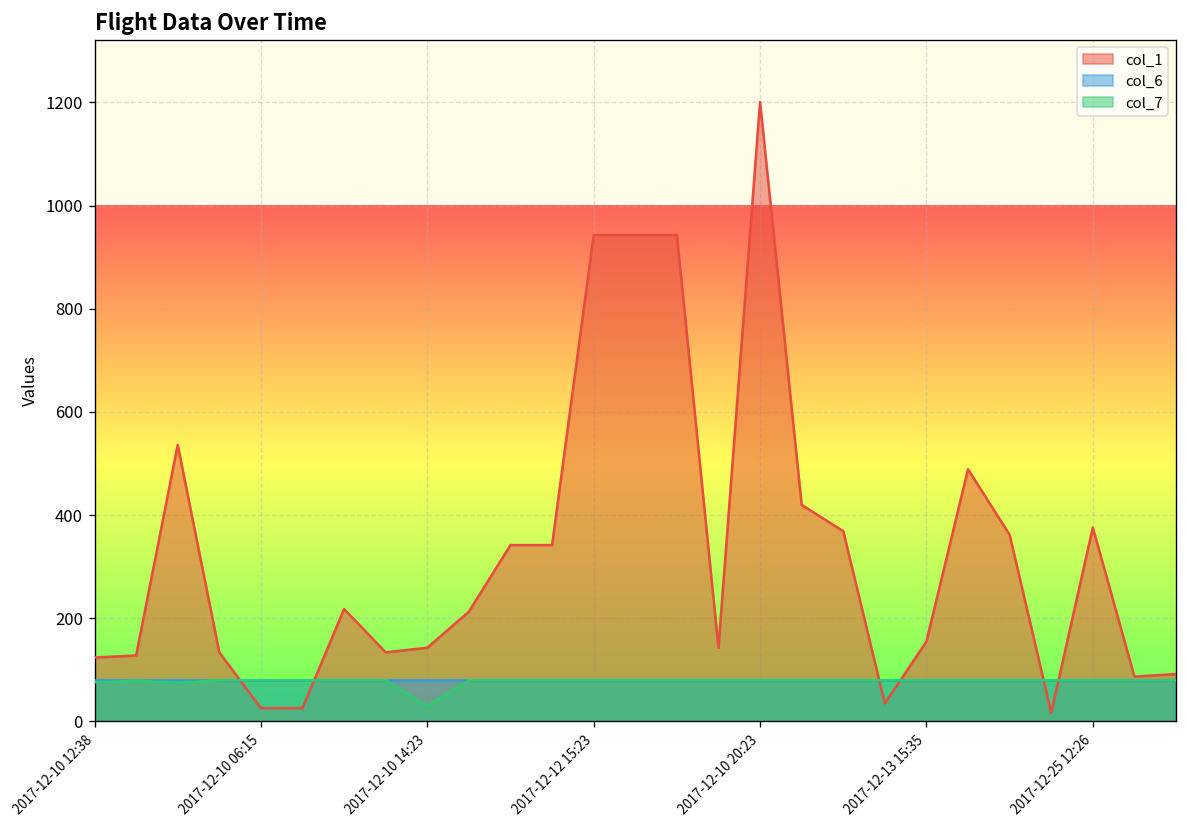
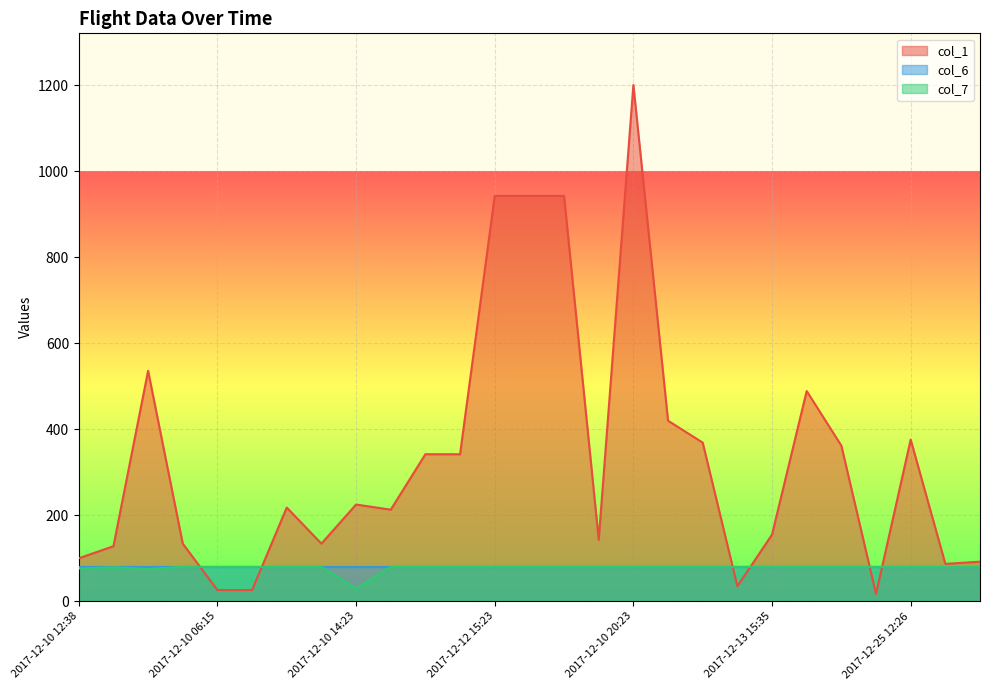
col_1, 2017-12-10 12:38: 120 -> 100
col_1, 2017-12-10 14:23: 140 -> 230
